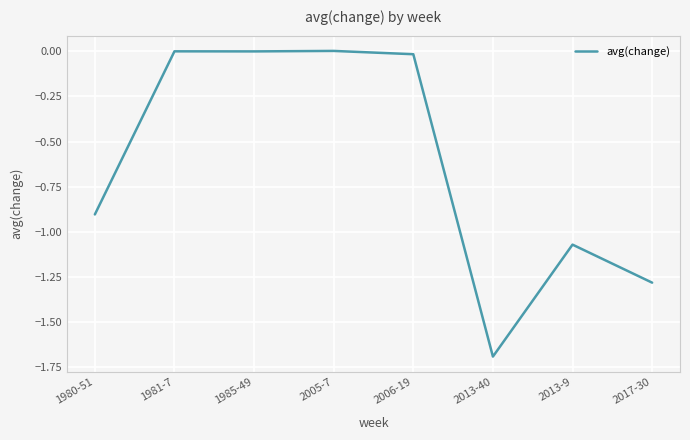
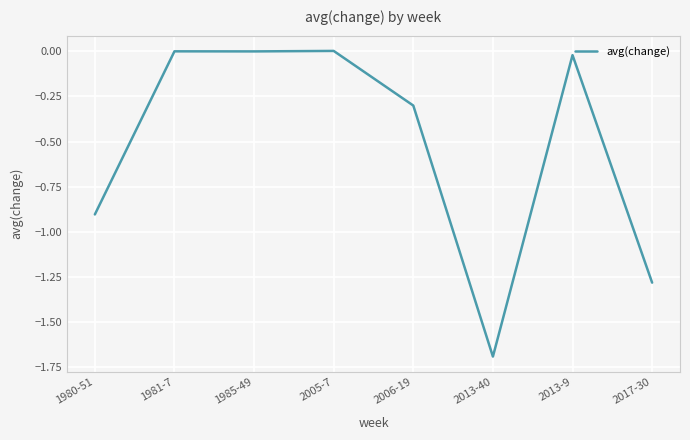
2006-19: -0.02 -> -0.30
2013-9: -1.07 -> -0.02
